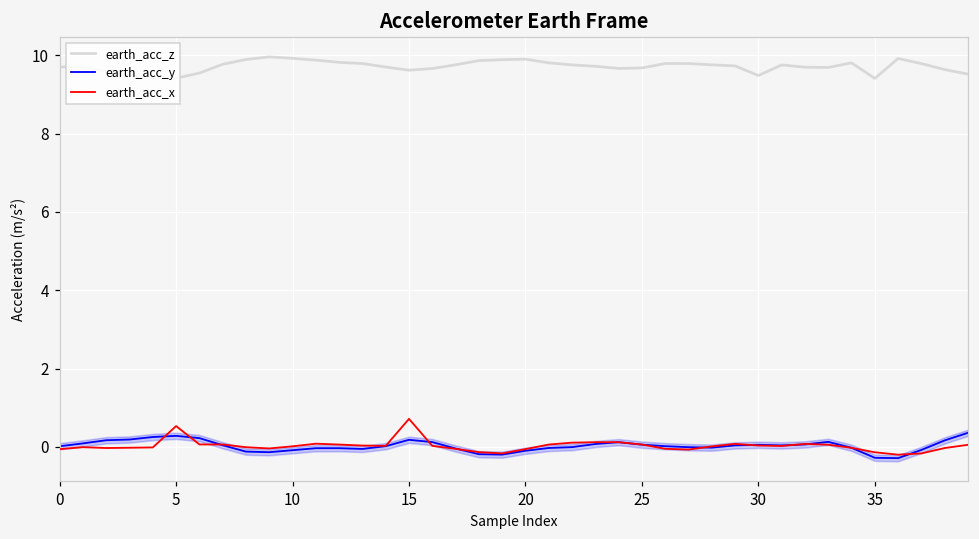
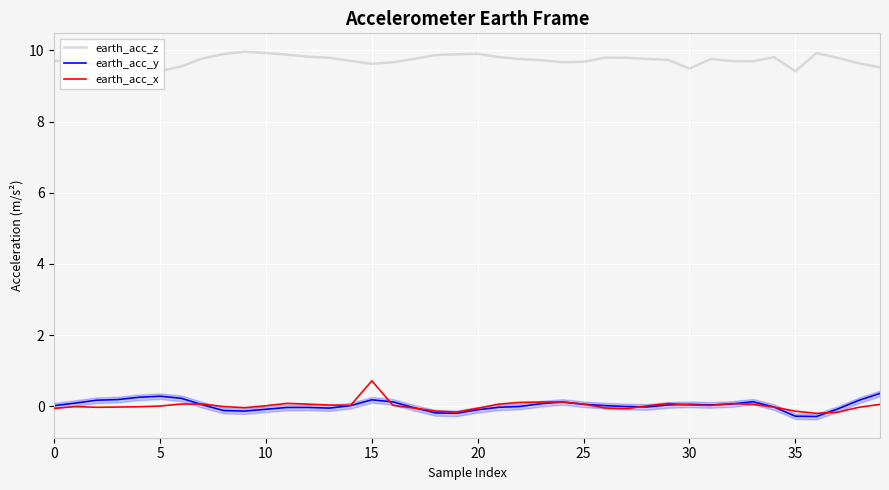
earth_acc_x, 5: 0.5 -> 0.0
